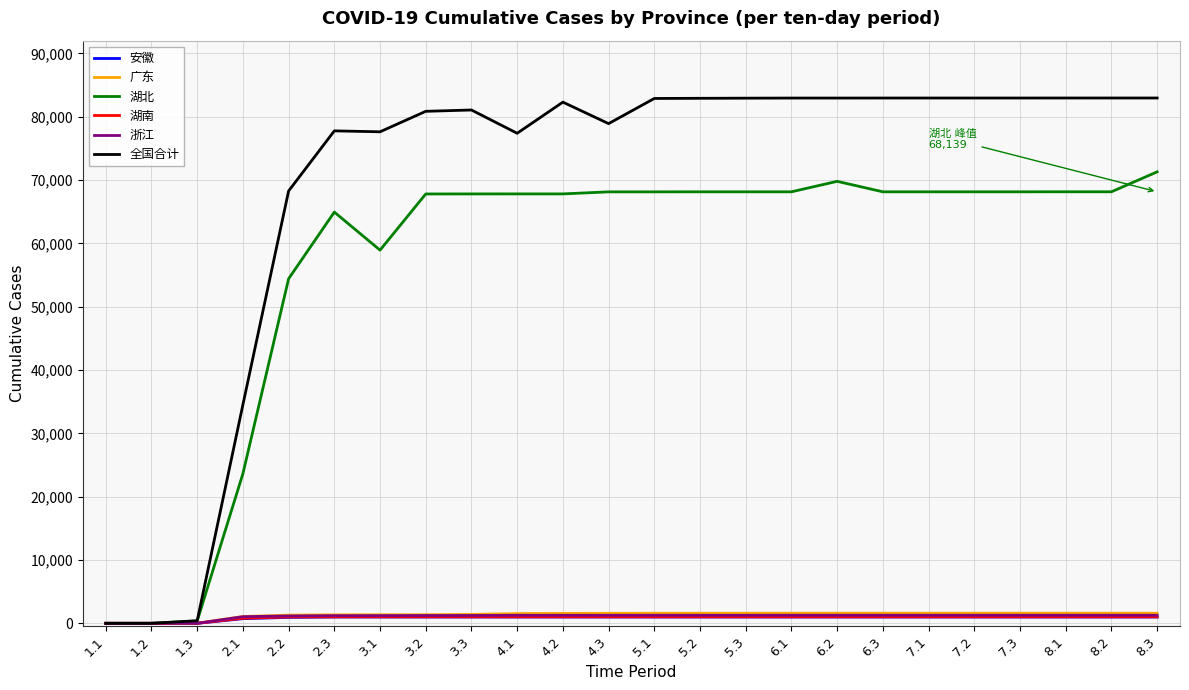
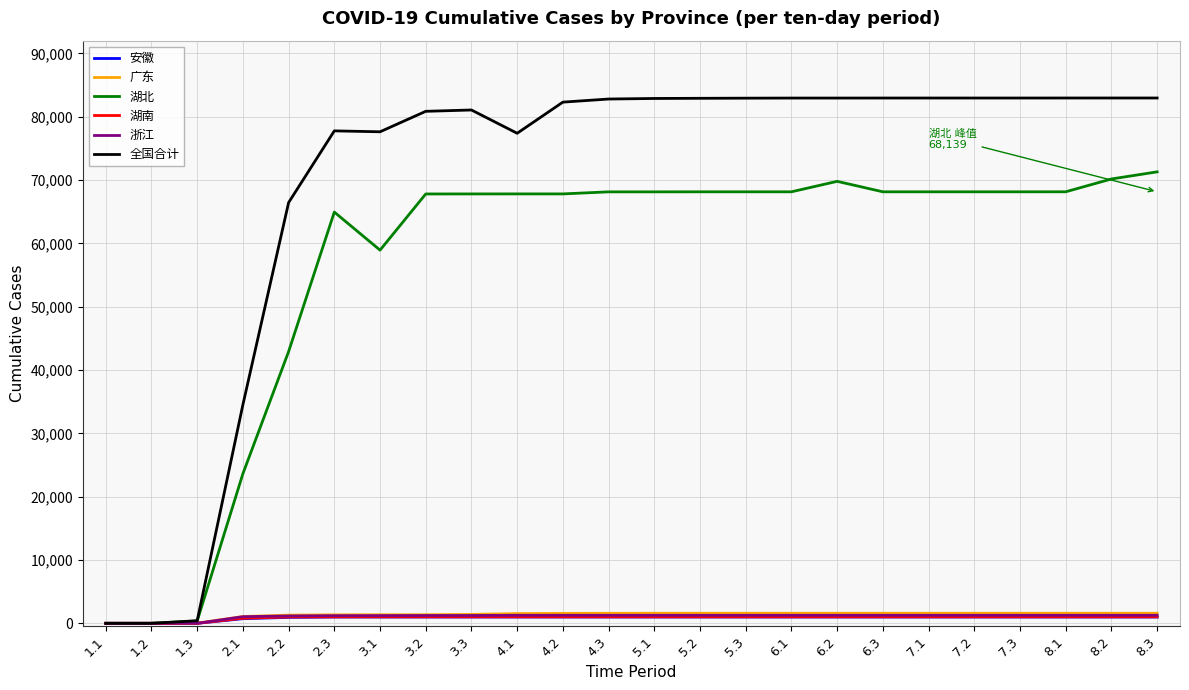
湖北, 2.2: 54,000 -> 43,000
全国合计, 2.2: 68,000 -> 66,000
全国合计, 4.3: 79,000 -> 83,000
湖北, 8.2: 68,000 -> 70,000
